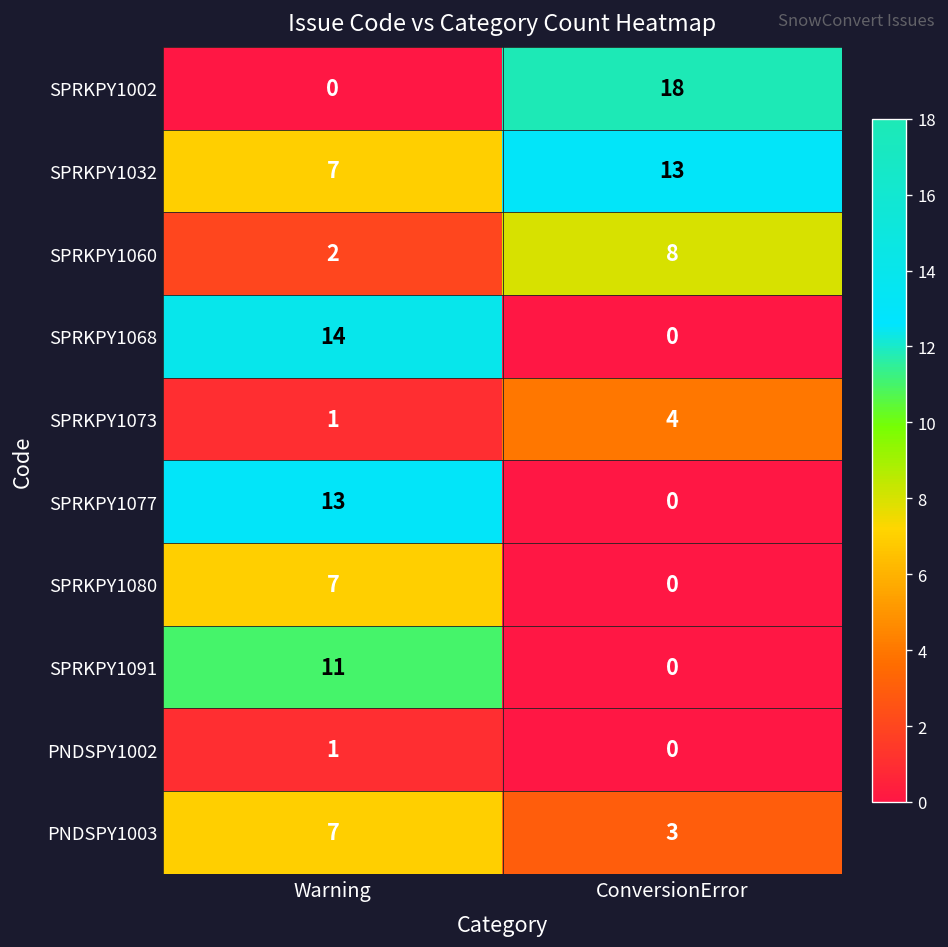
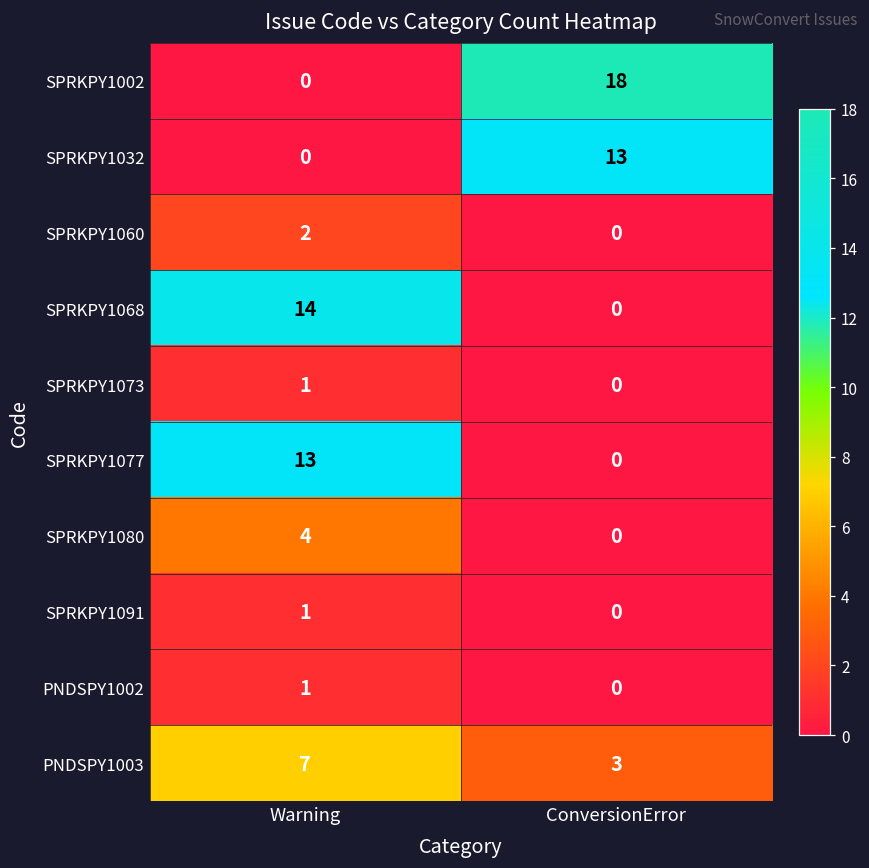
SPRKPY1032, Warning: 7 -> 0
SPRKPY1060, ConversionError: 8 -> 0
SPRKPY1073, ConversionError: 4 -> 0
SPRKPY1080, Warning: 7 -> 4
SPRKPY1091, Warning: 11 -> 1
